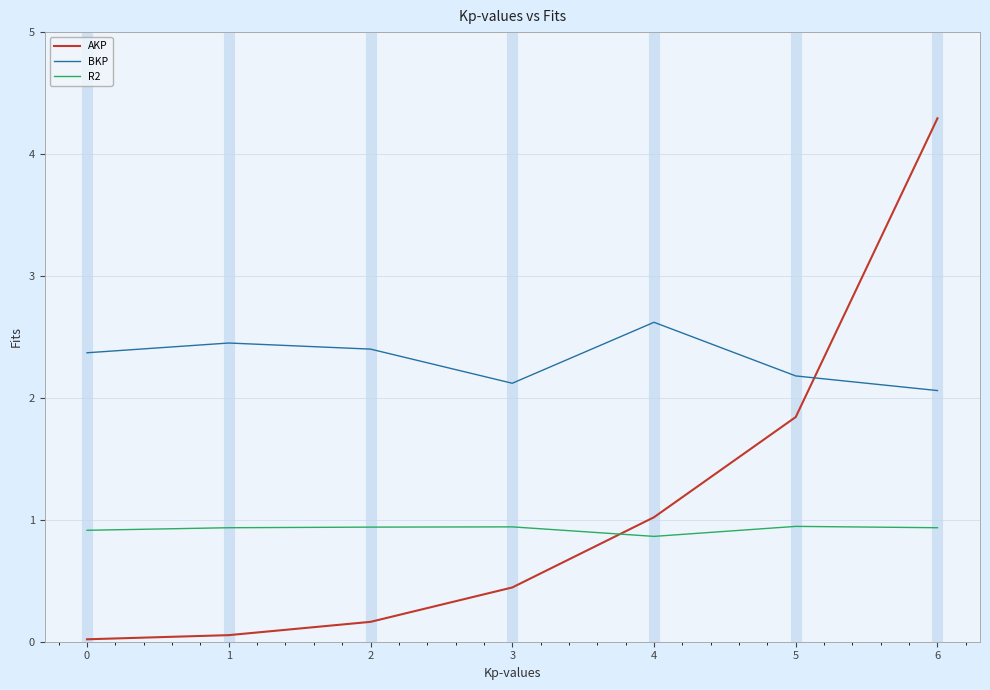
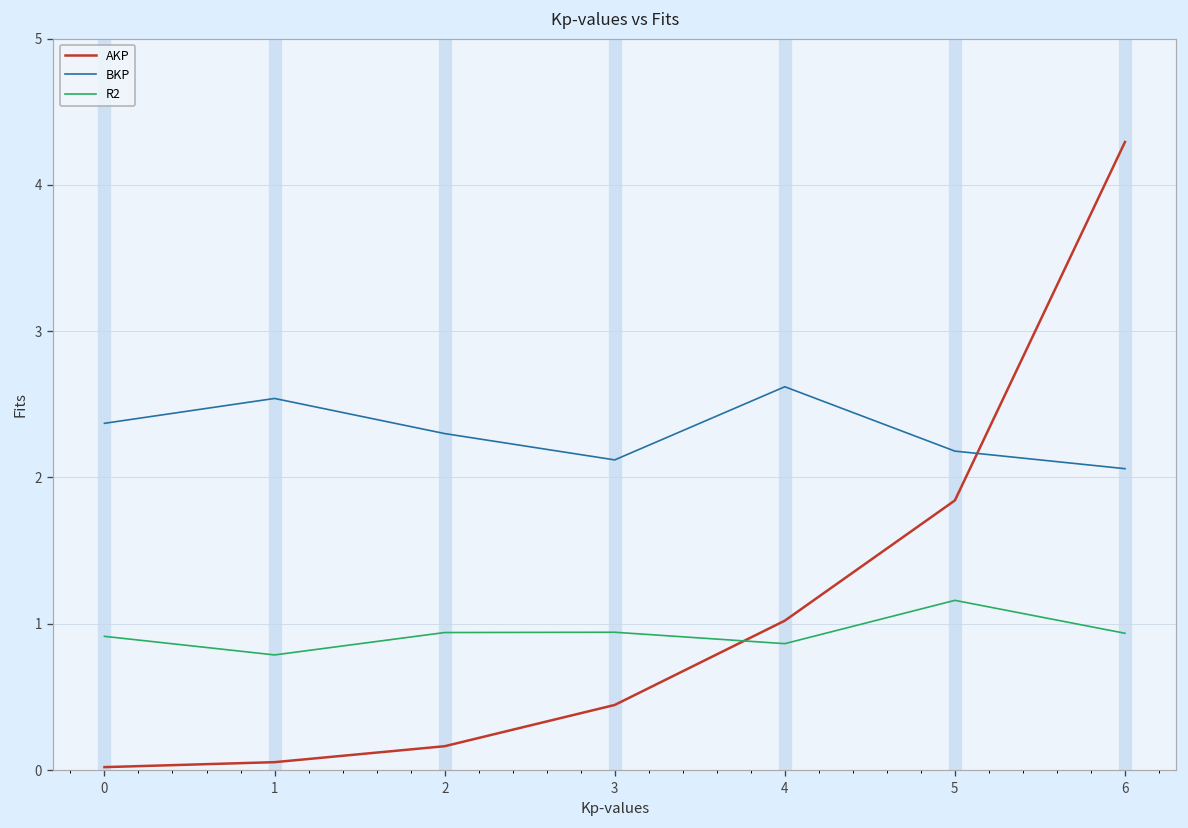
BKP, 1: 2.45 -> 2.54
R2, 1: 0.94 -> 0.79
BKP, 2: 2.4 -> 2.3
R2, 5: 0.95 -> 1.16
